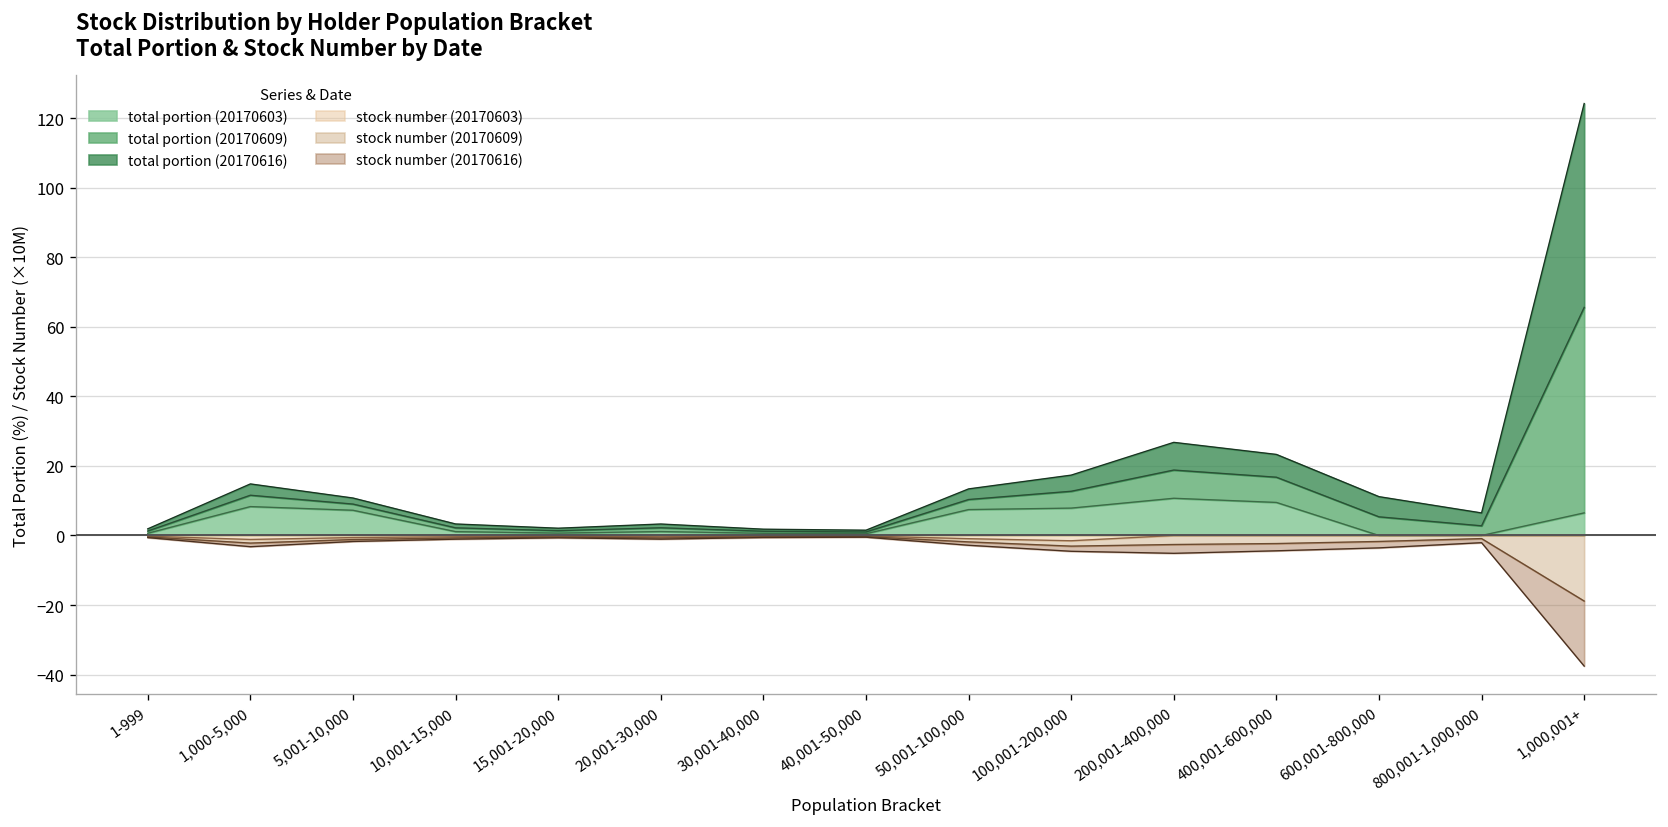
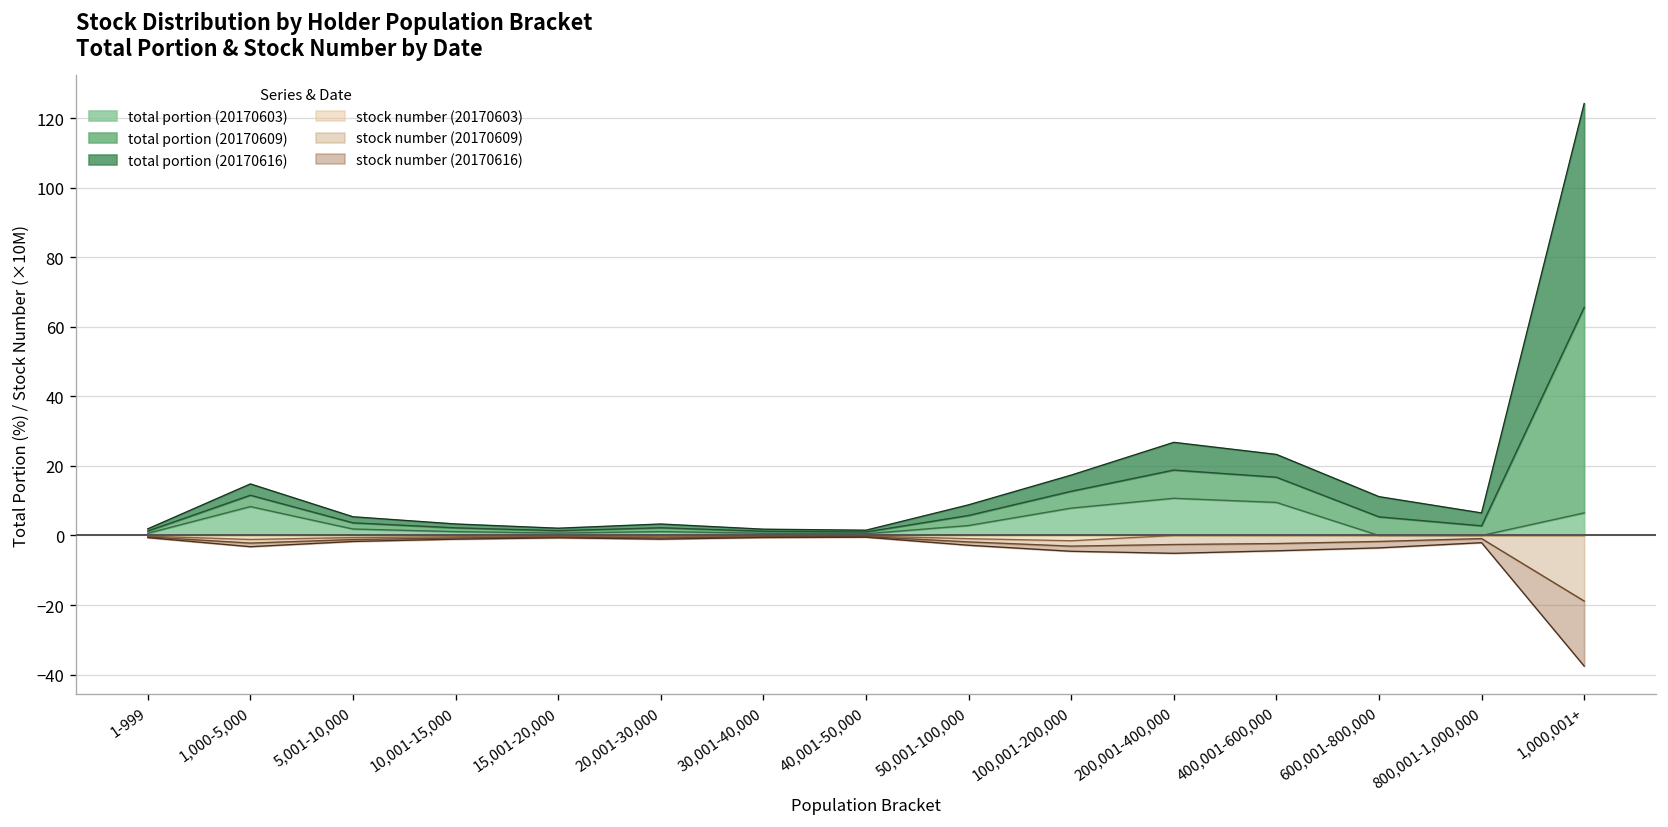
total portion (20170603), 5,001-10,000: 7 -> 2
total portion (20170603), 50,001-100,000: 7 -> 3
